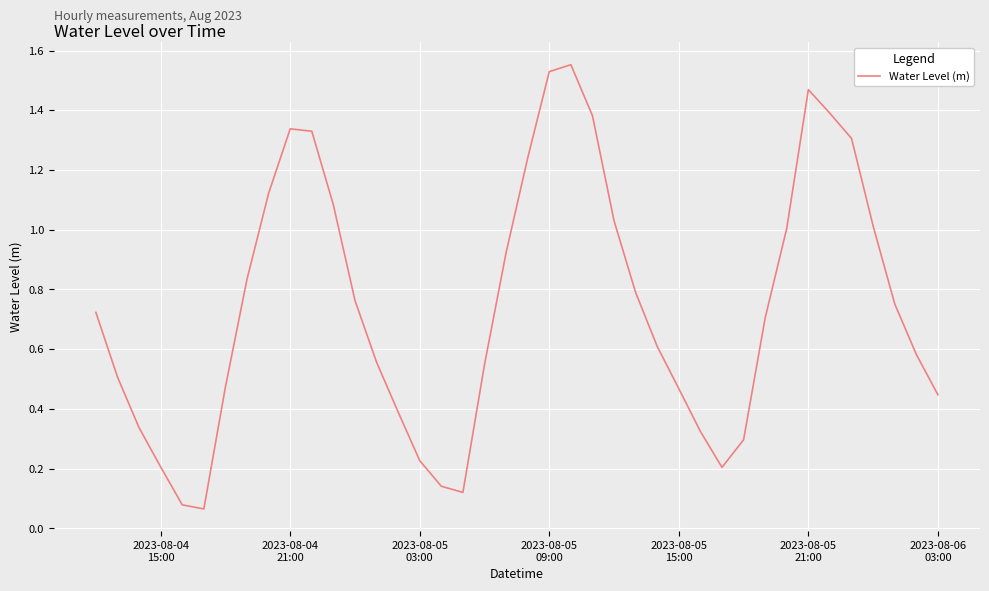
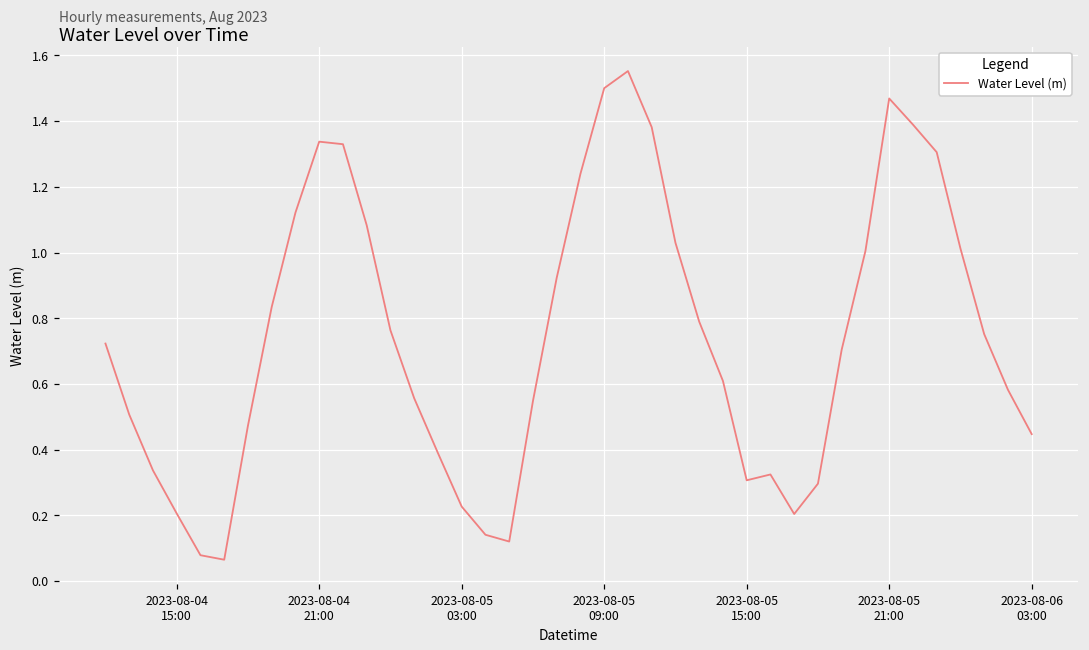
2023-08-05 09:00: 1.53 -> 1.50
2023-08-05 15:00: 0.47 -> 0.31
